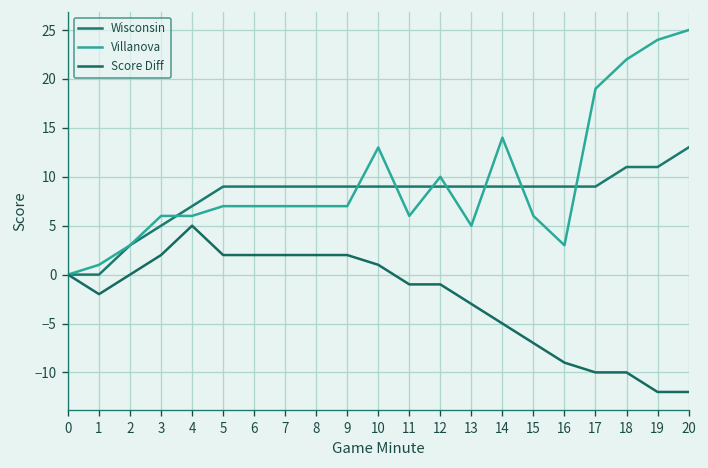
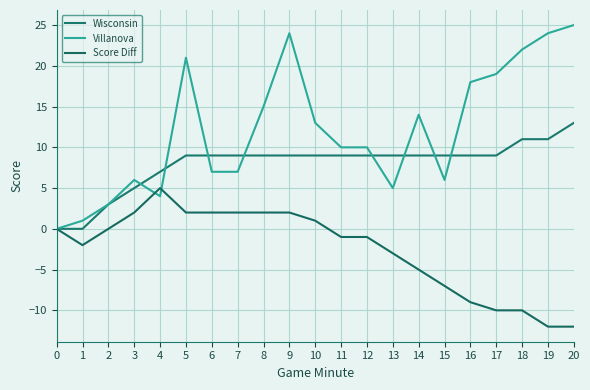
Villanova, 4: 6 -> 4
Villanova, 5: 7 -> 21
Villanova, 8: 7 -> 15
Villanova, 9: 7 -> 24
Villanova, 11: 6 -> 10
Villanova, 16: 3 -> 18
